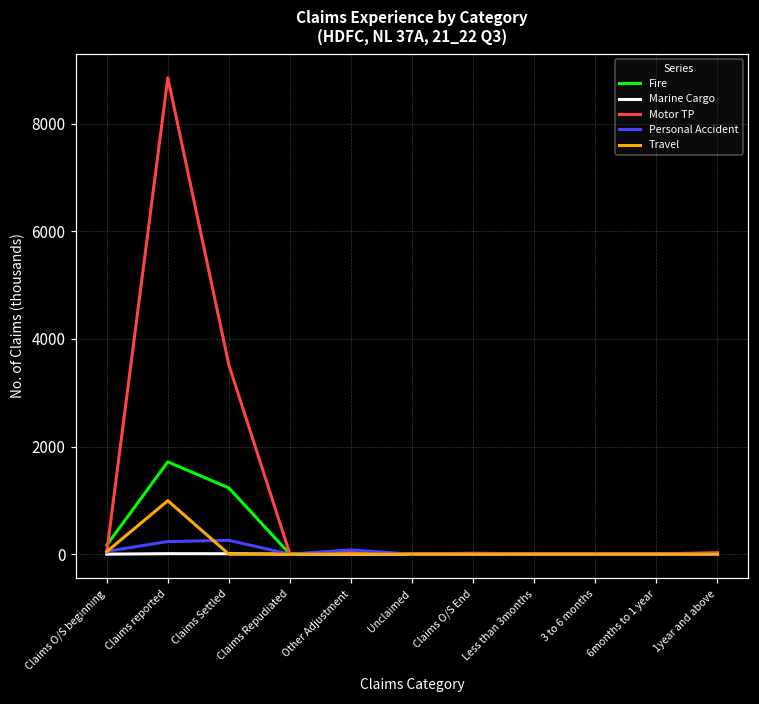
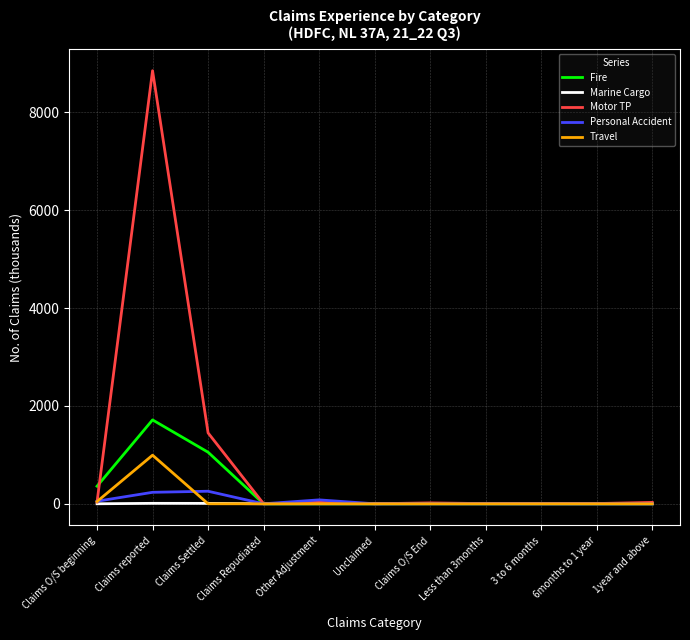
Fire, Claims O/S beginning: 200 -> 400
Fire, Claims Settled: 1200 -> 1100
Motor TP, Claims Settled: 3500 -> 1400
